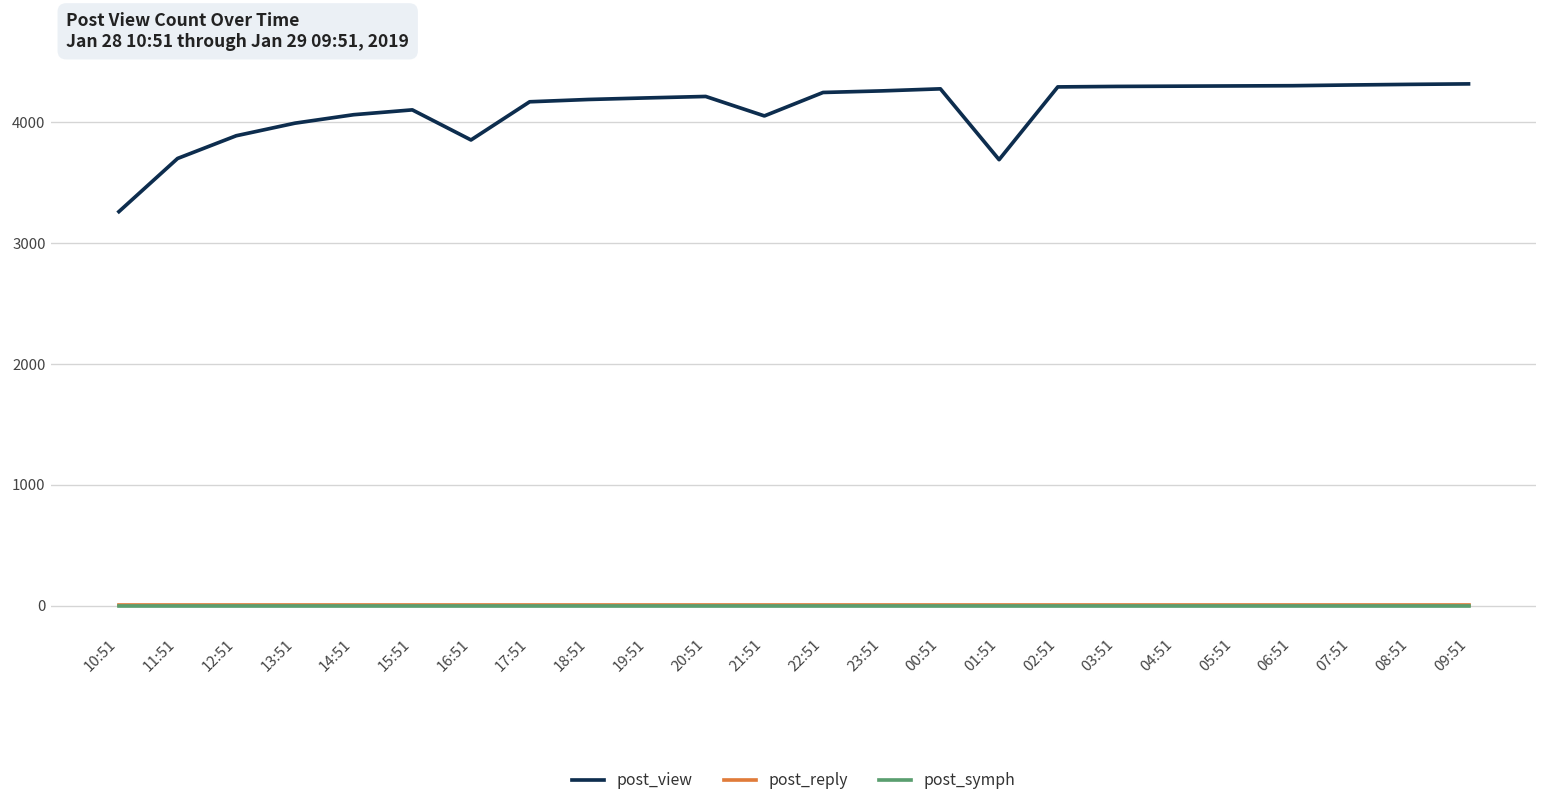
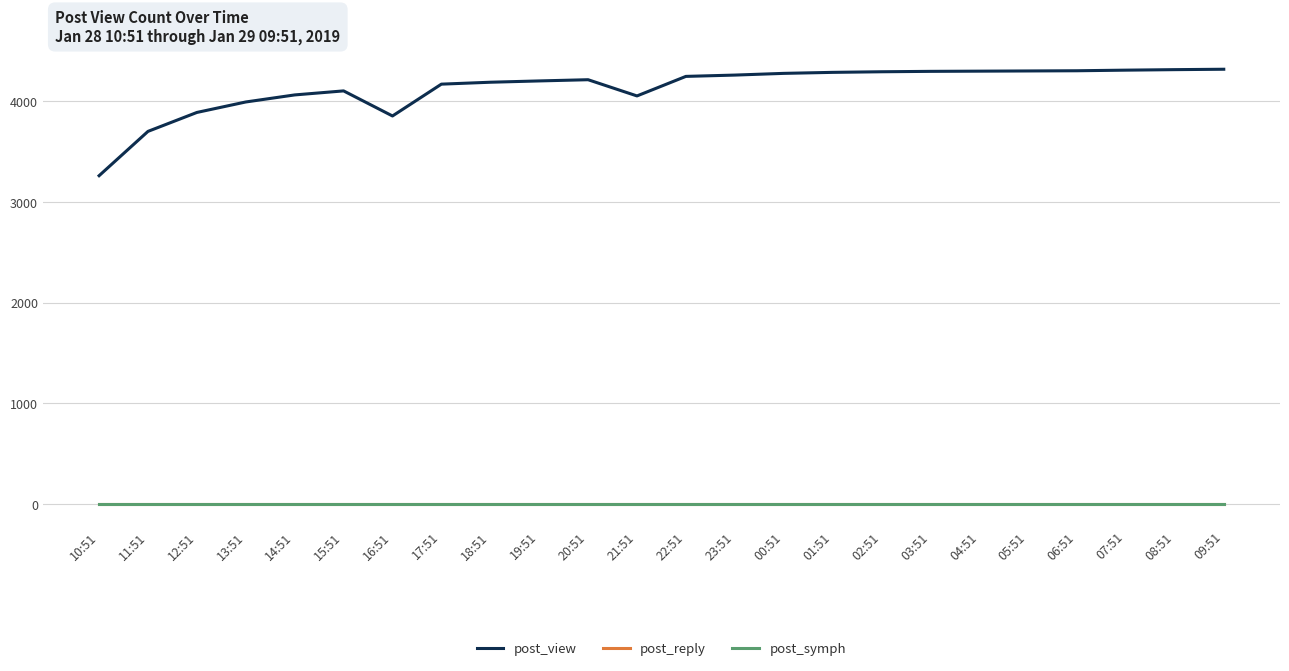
post_view, 01:51: 3690 -> 4290
